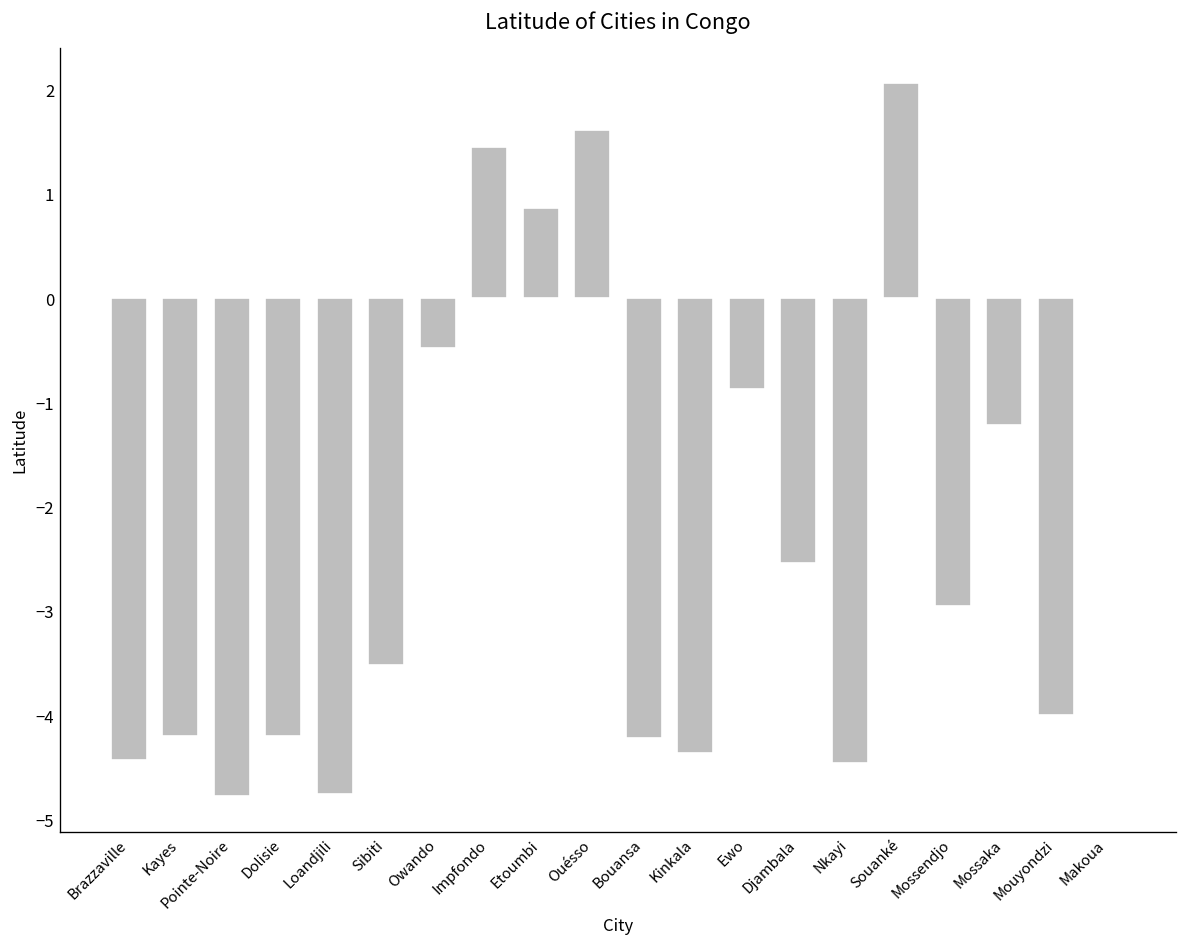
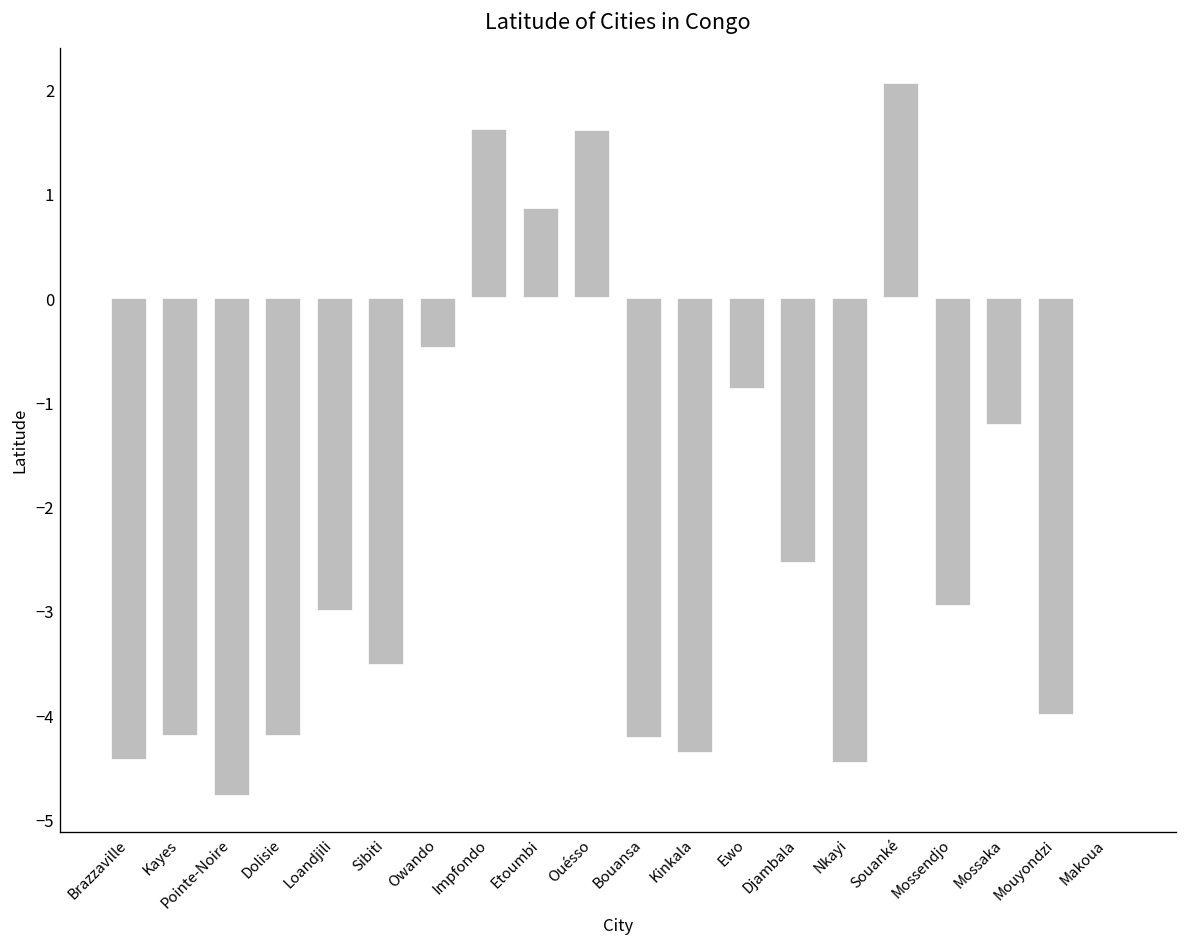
Loandjili: -4.8 -> -3.0
Impfondo: 1.4 -> 1.6
